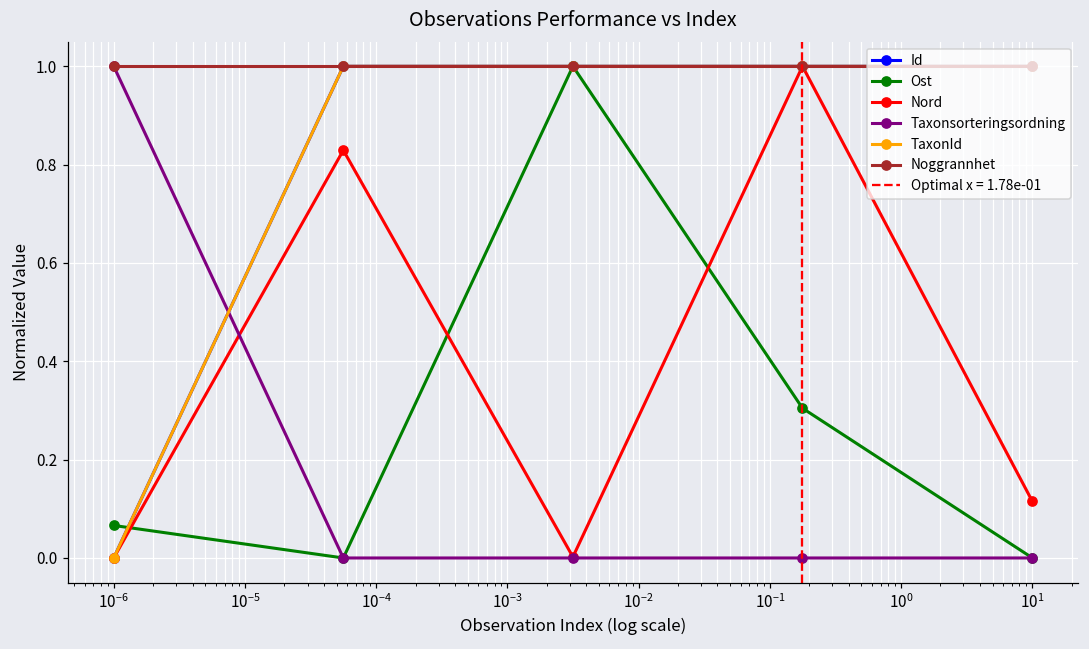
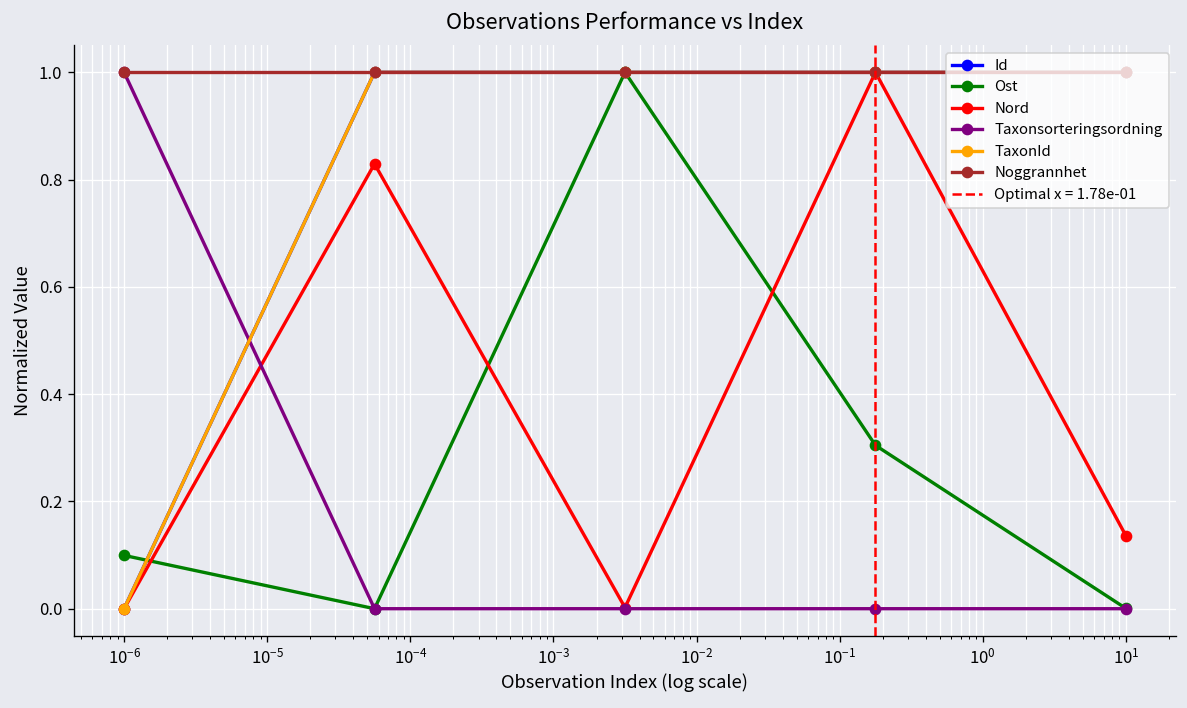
Ost, 10^-6: 0.07 -> 0.10
Nord, 10^1: 0.12 -> 0.14
